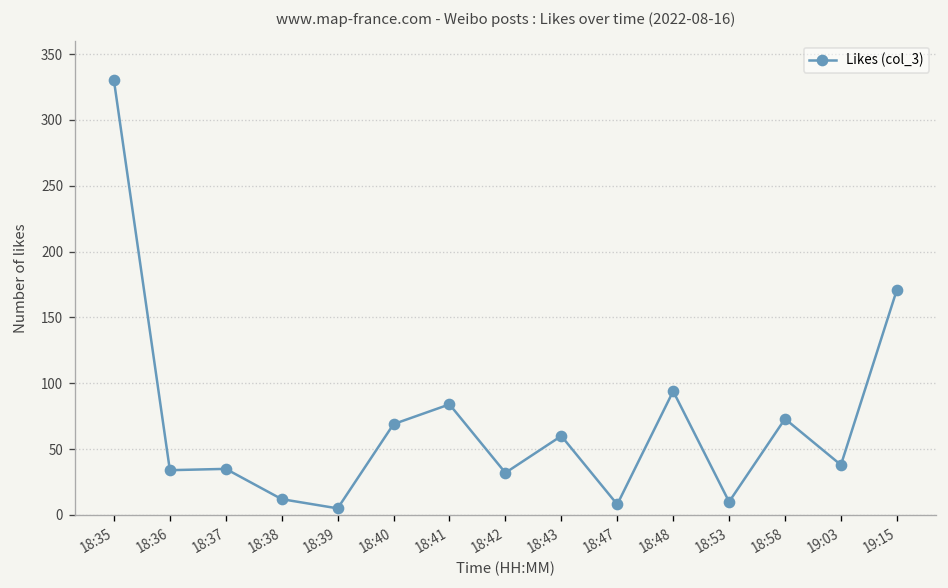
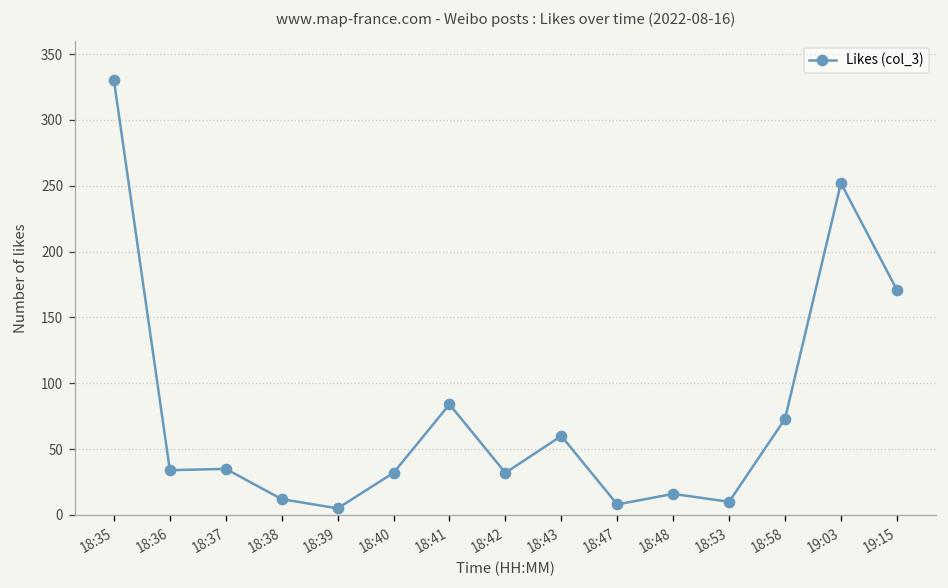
18:40: 69 -> 32
18:48: 94 -> 16
19:03: 38 -> 252
